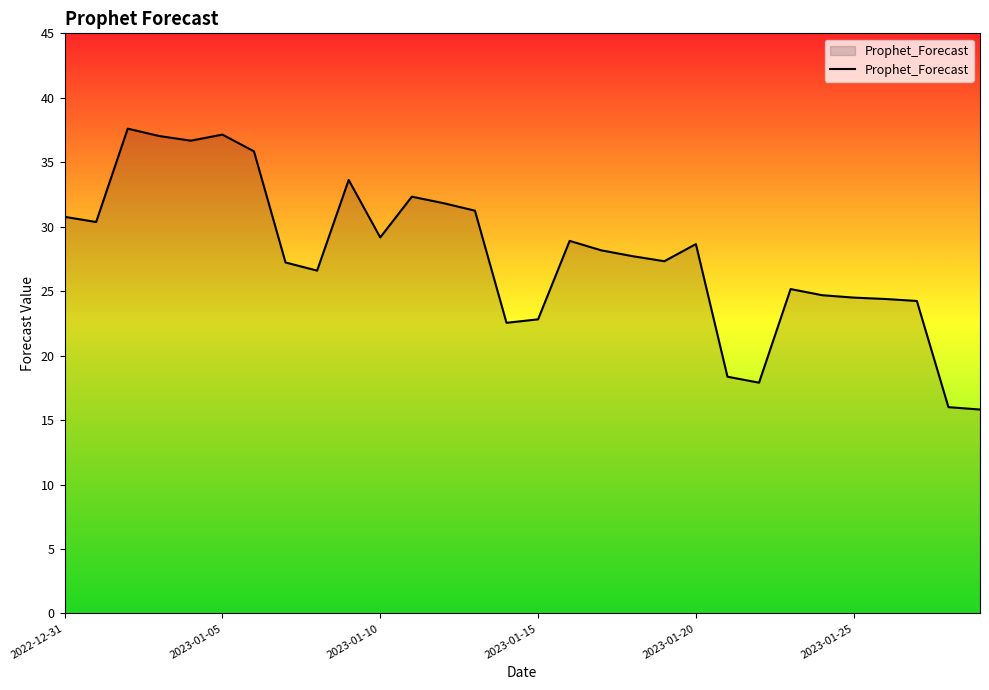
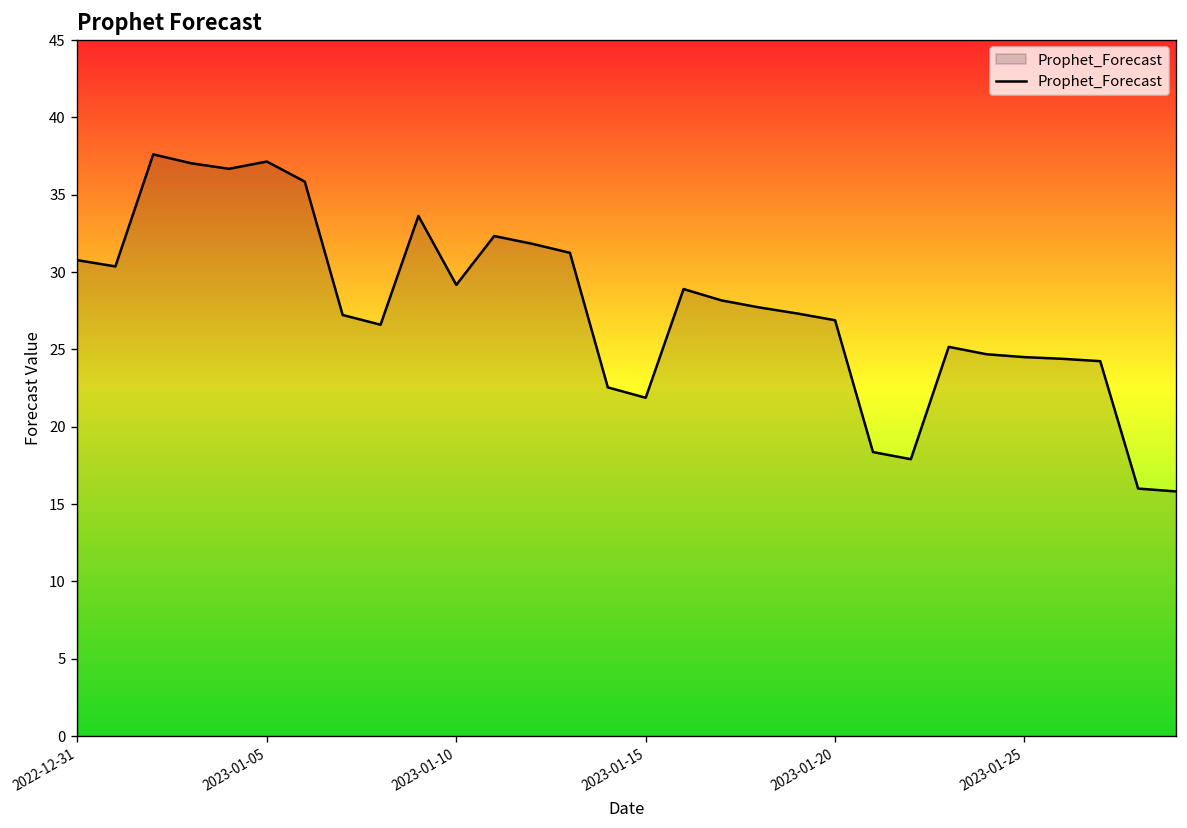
2023-01-15: 22.8 -> 21.9
2023-01-20: 28.7 -> 26.9
